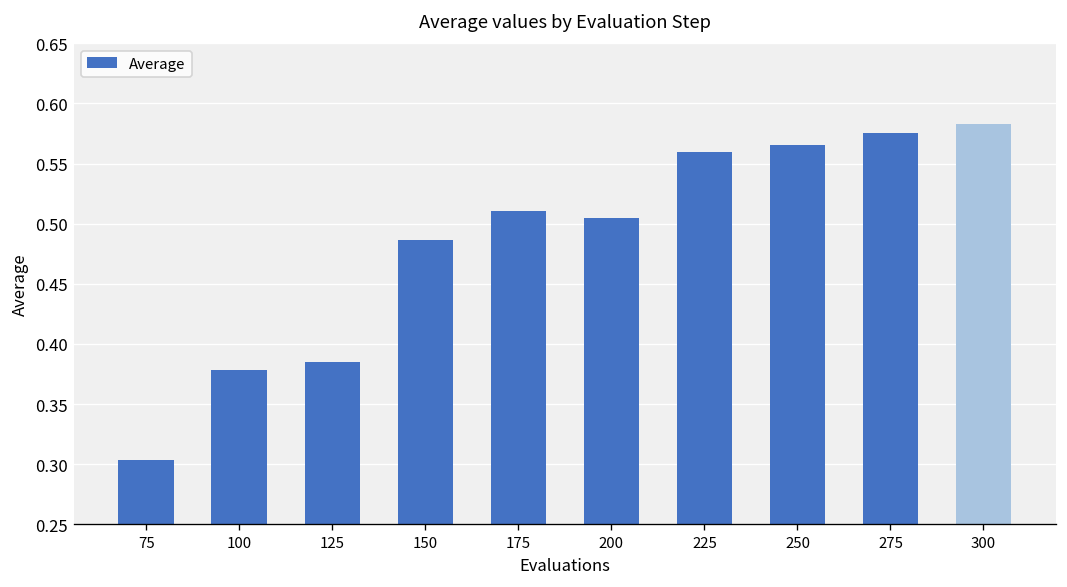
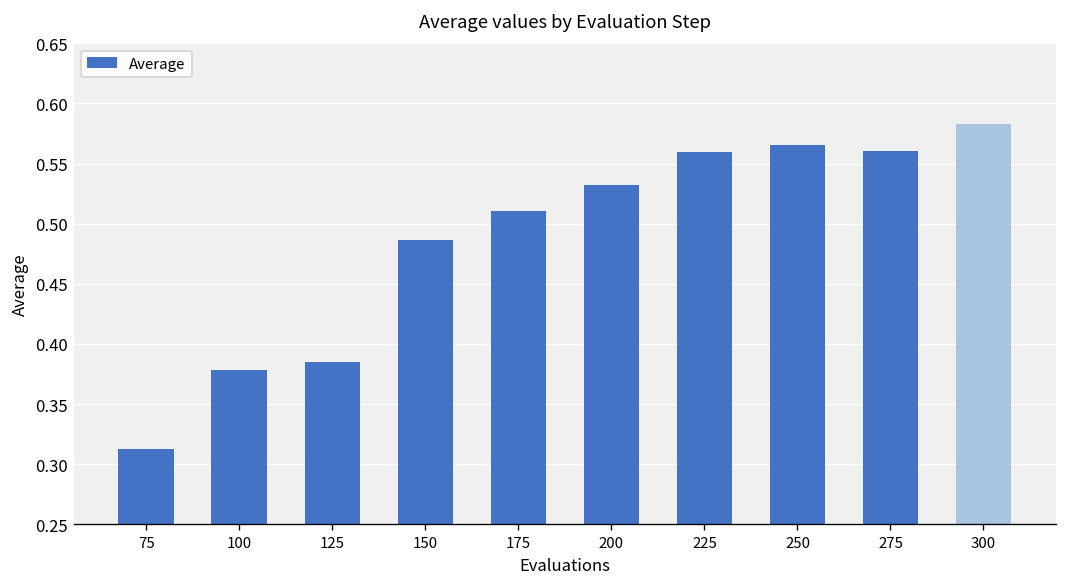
75: 0.303 -> 0.312
200: 0.505 -> 0.532
275: 0.576 -> 0.560
